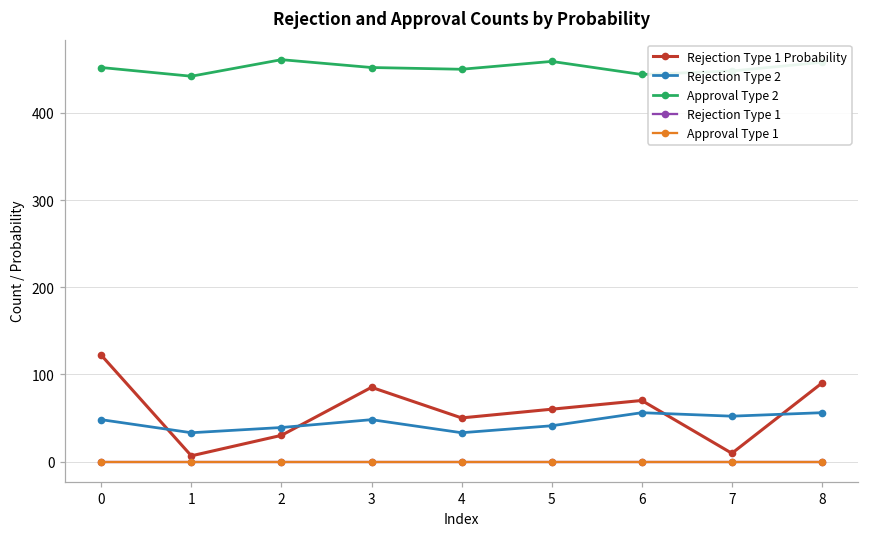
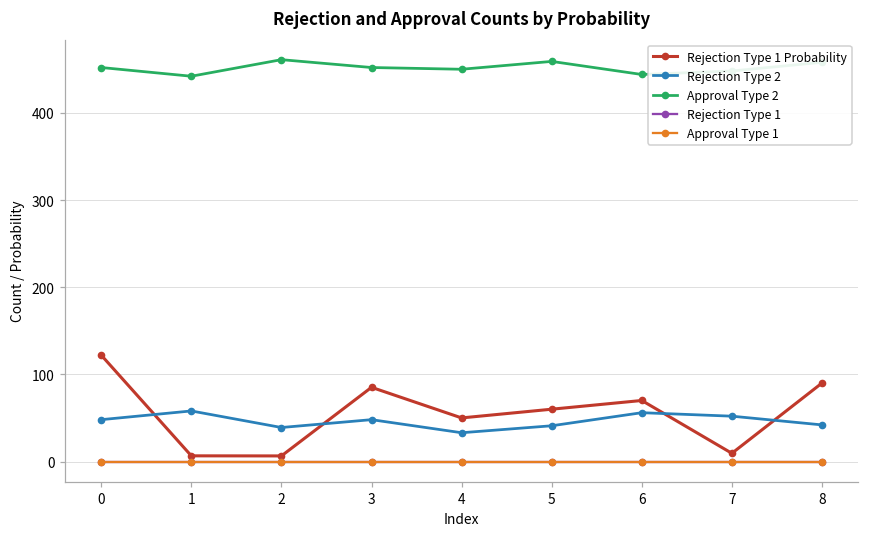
Rejection Type 2, 1: 30 -> 60
Rejection Type 1 Probability, 2: 30 -> 10
Rejection Type 2, 8: 60 -> 40
